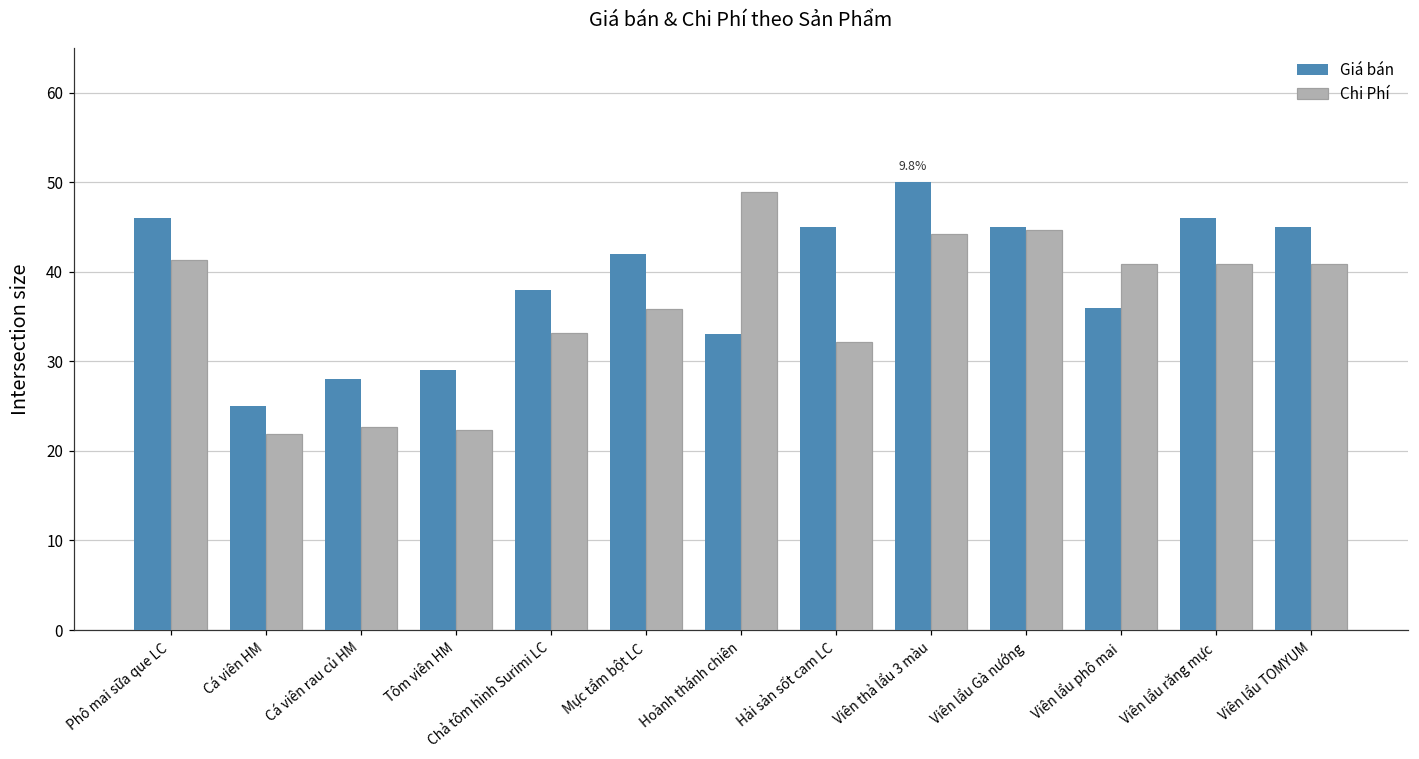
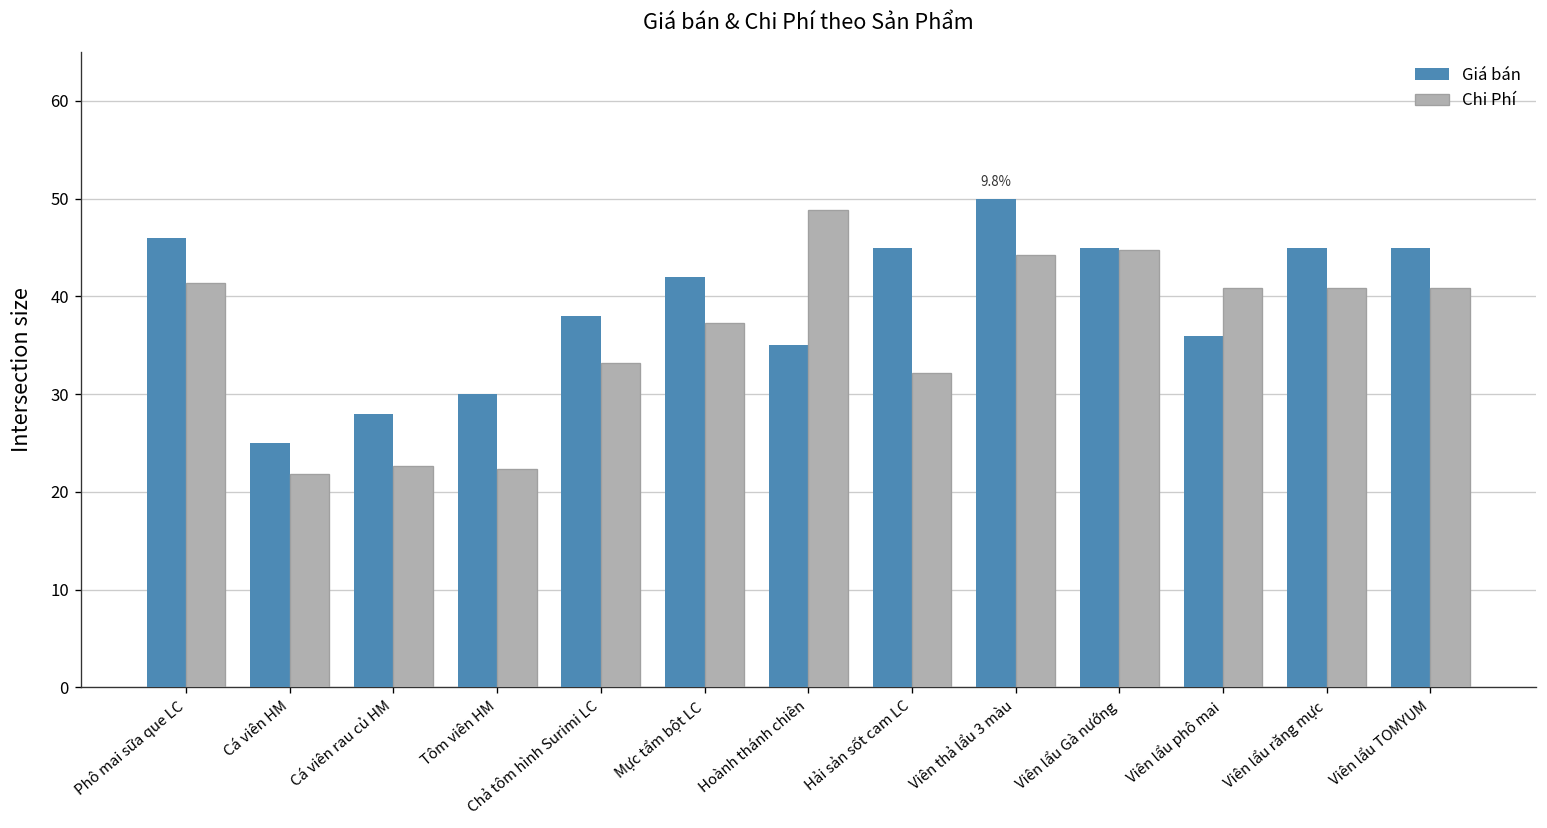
Giá bán, Tôm viên HM: 29 -> 30
Chi Phí, Mực tẩm bột LC: 36 -> 37
Giá bán, Hoành thánh chiên: 33 -> 35
Giá bán, Viên lẩu răng mực: 46 -> 45
